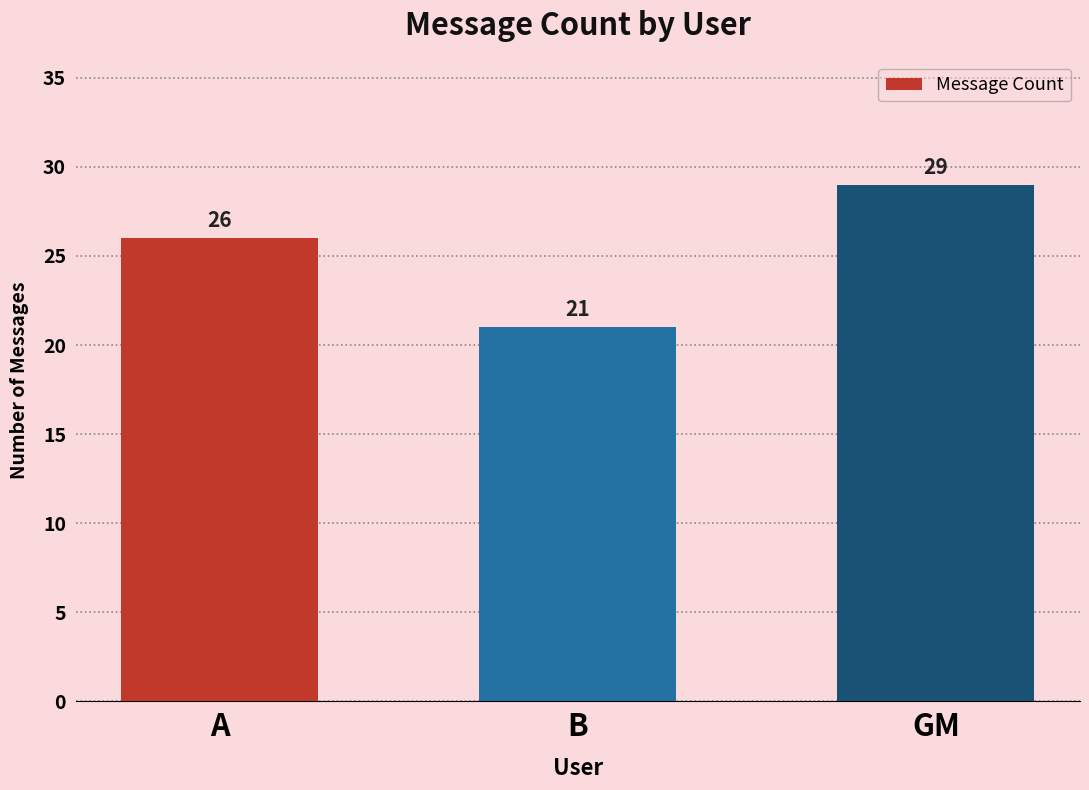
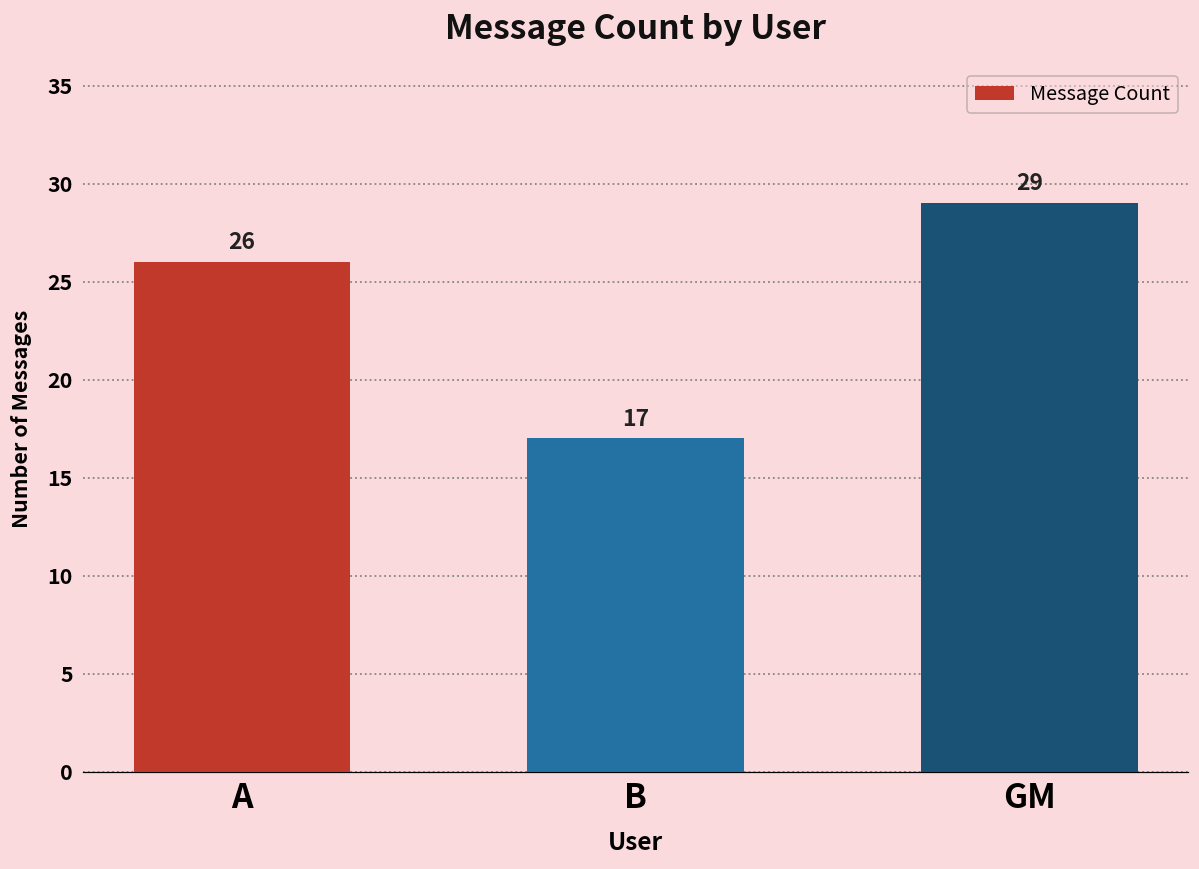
B: 21 -> 17
